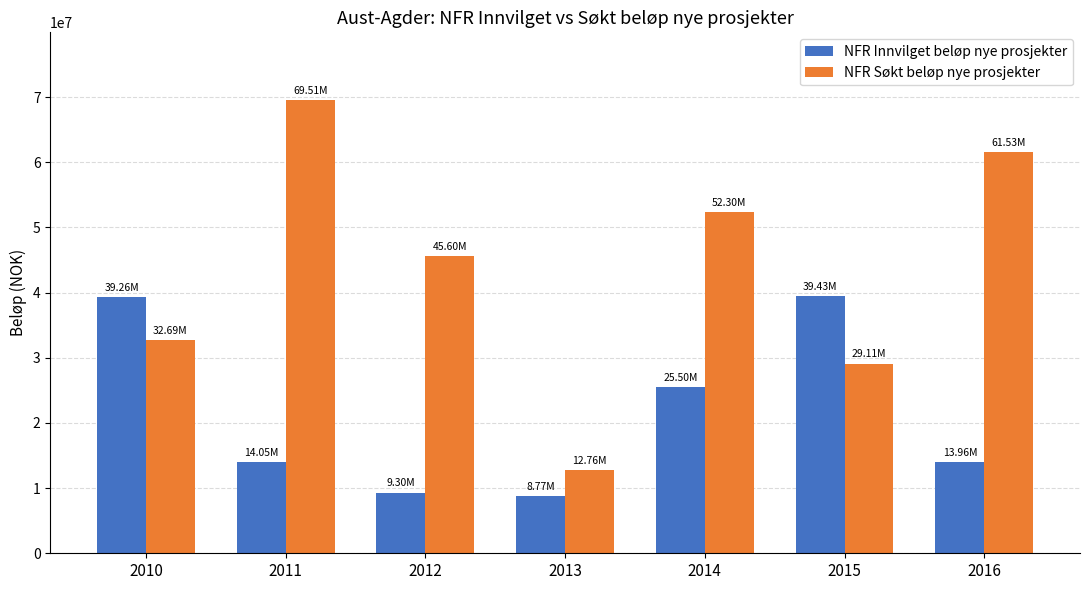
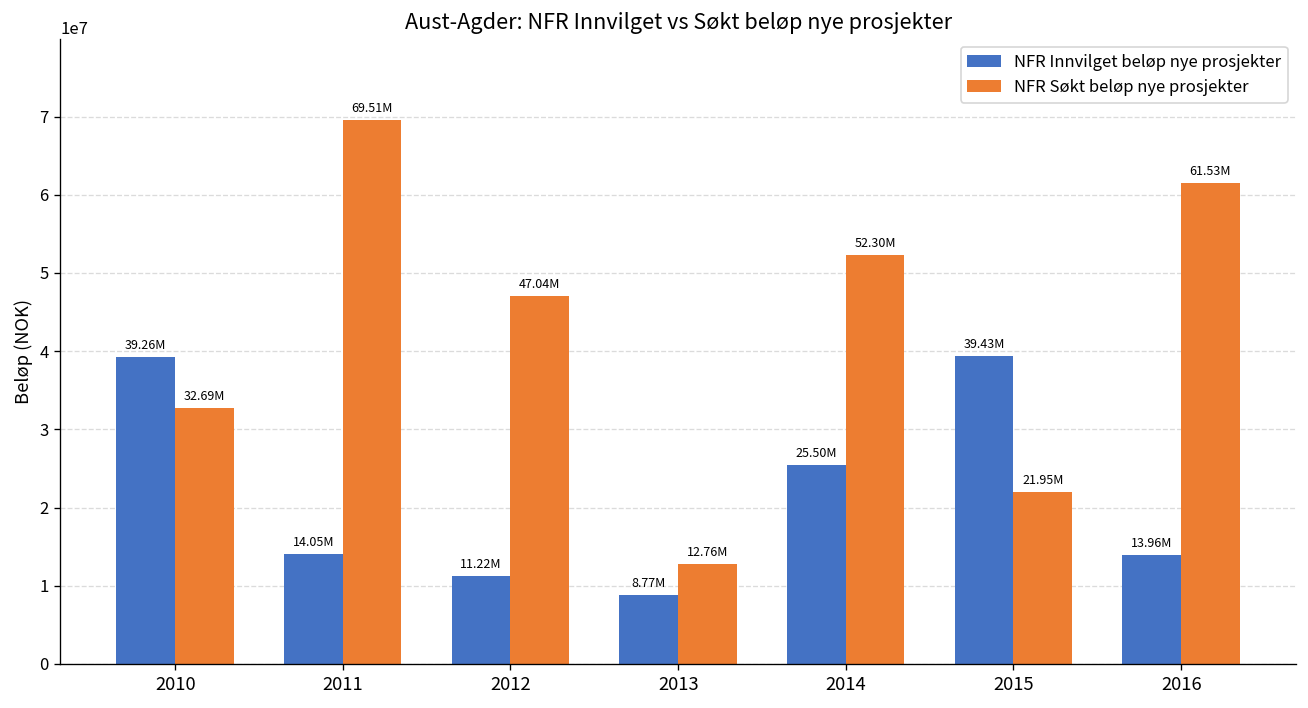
NFR Innvilget beløp nye prosjekter, 2012: 9.30M -> 11.22M
NFR Søkt beløp nye prosjekter, 2012: 45.60M -> 47.04M
NFR Søkt beløp nye prosjekter, 2015: 29.11M -> 21.95M
